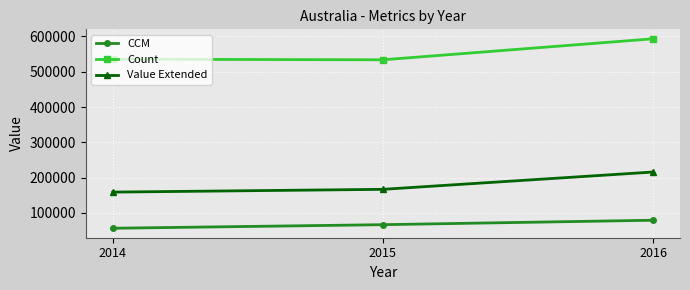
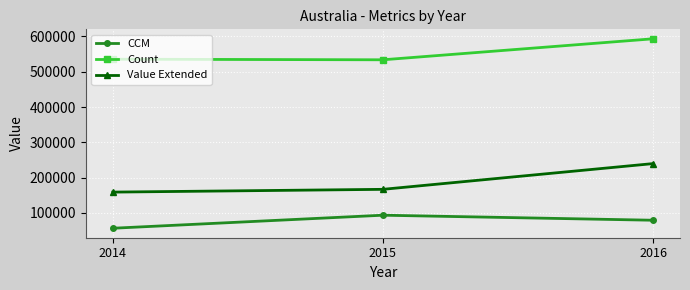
CCM, 2015: 70000 -> 90000
Value Extended, 2016: 220000 -> 240000
